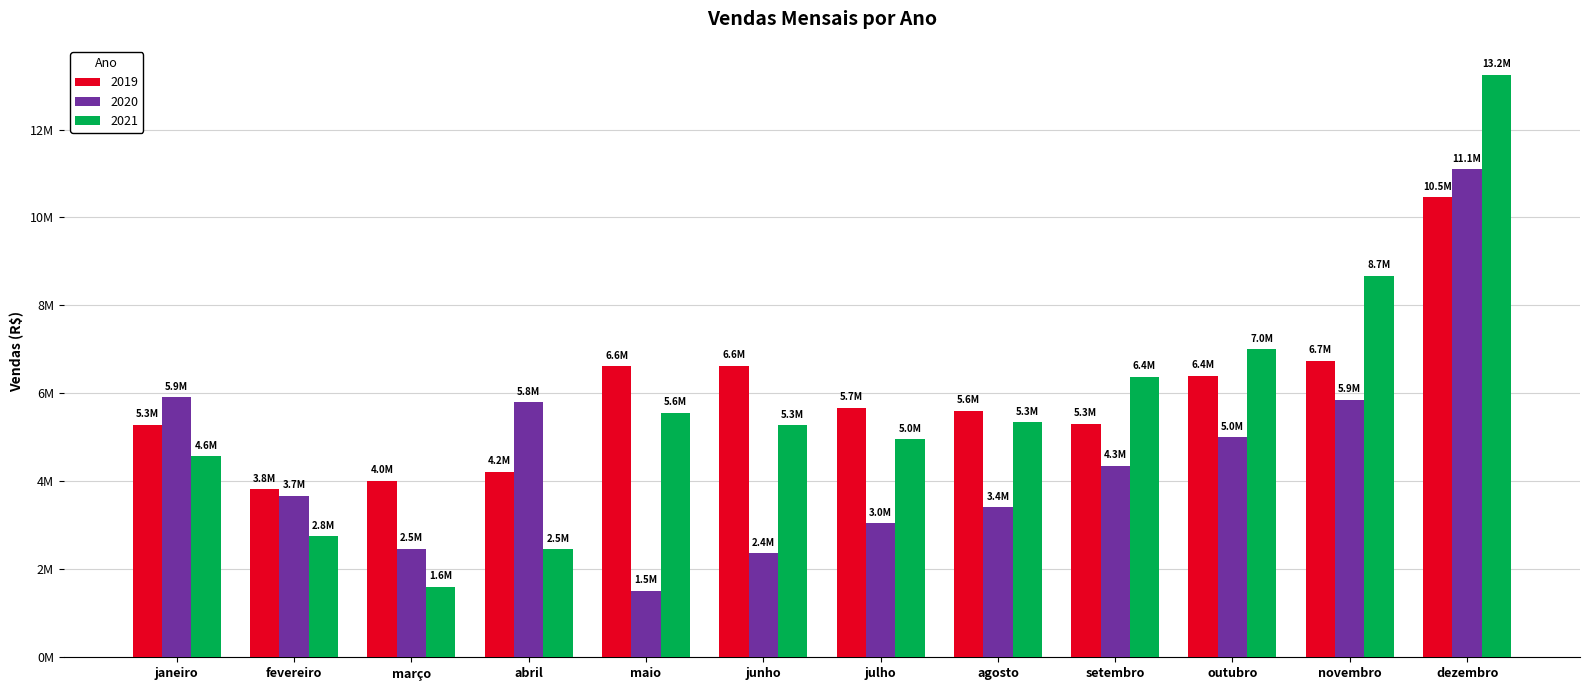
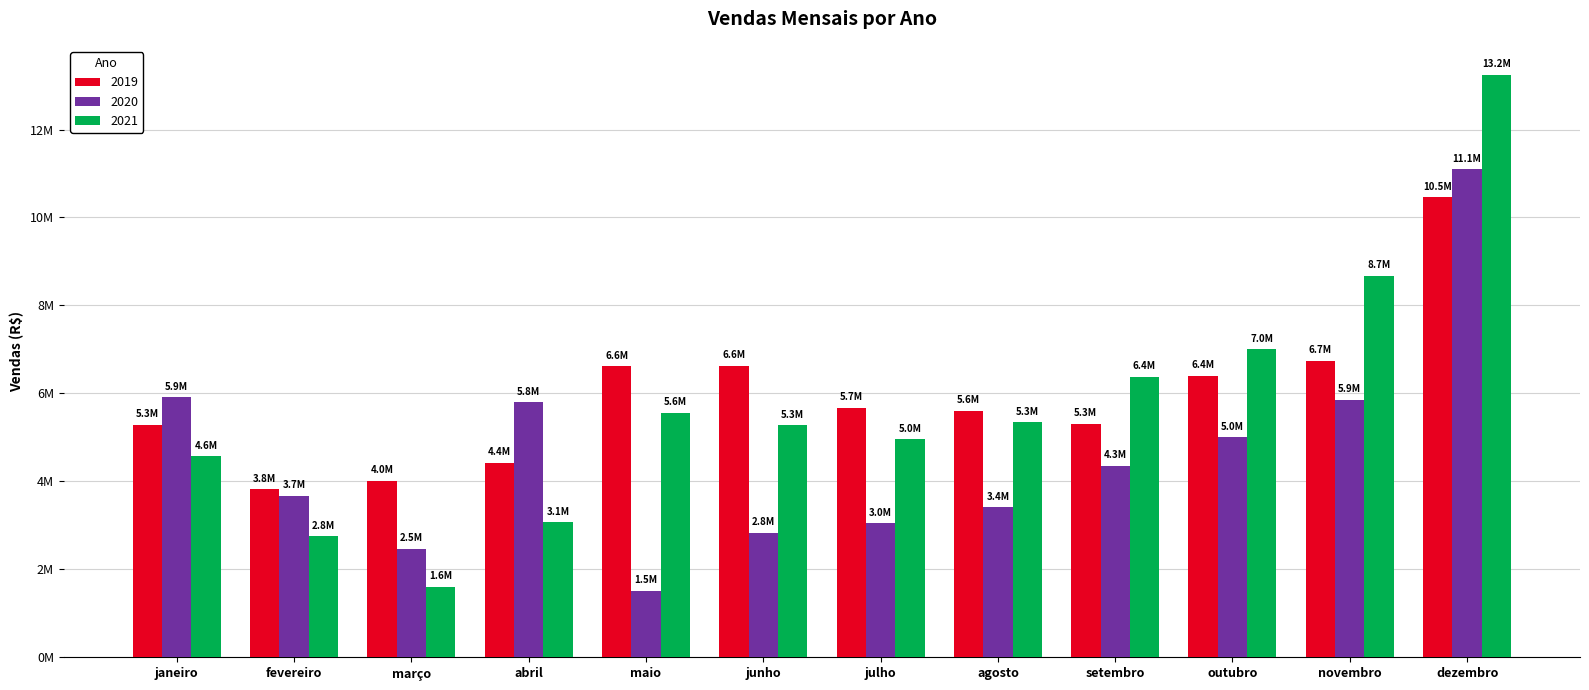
2019, abril: 4.2M -> 4.4M
2021, abril: 2.5M -> 3.1M
2020, junho: 2.4M -> 2.8M
